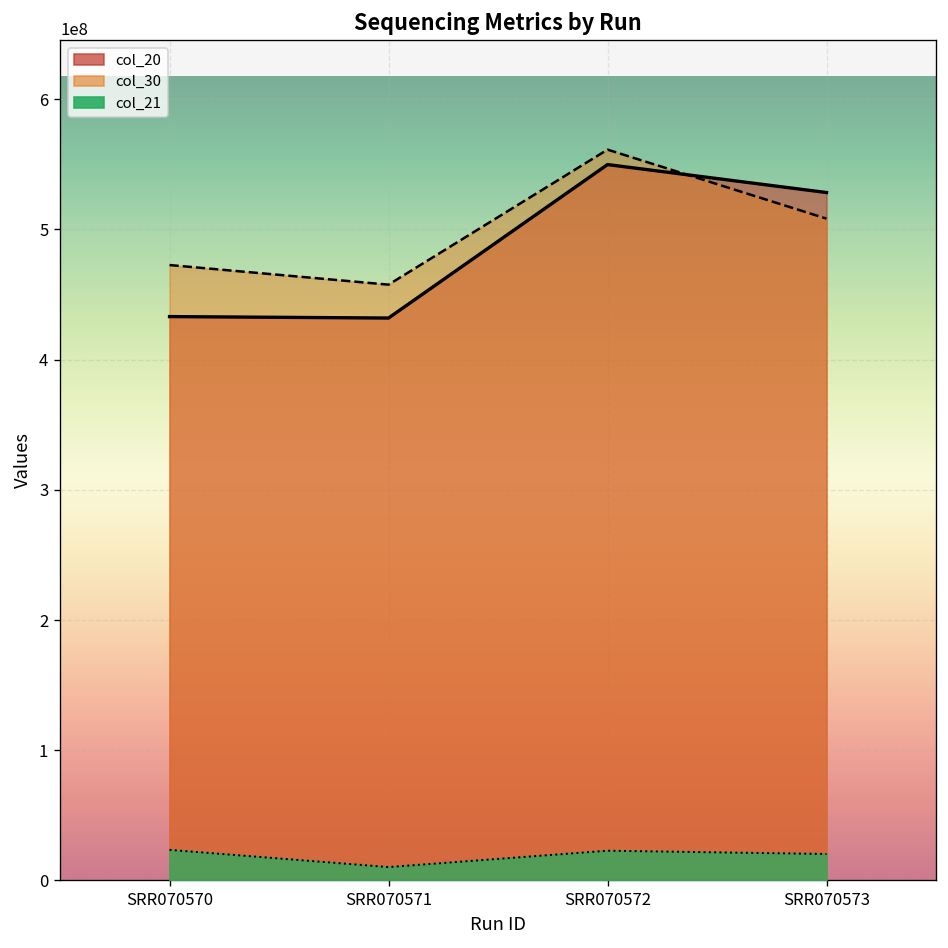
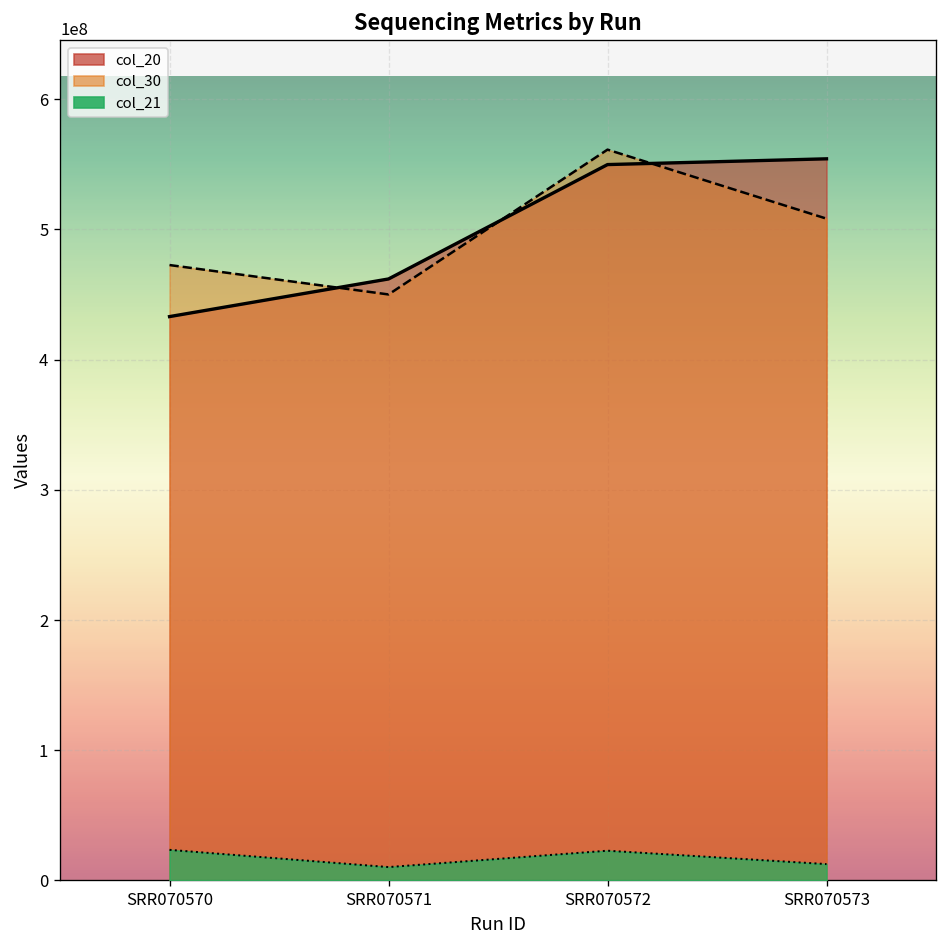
col_20, SRR070571: 432000000 -> 462000000
col_30, SRR070571: 458000000 -> 450000000
col_20, SRR070573: 528000000 -> 554000000
col_21, SRR070573: 20000000 -> 13000000
